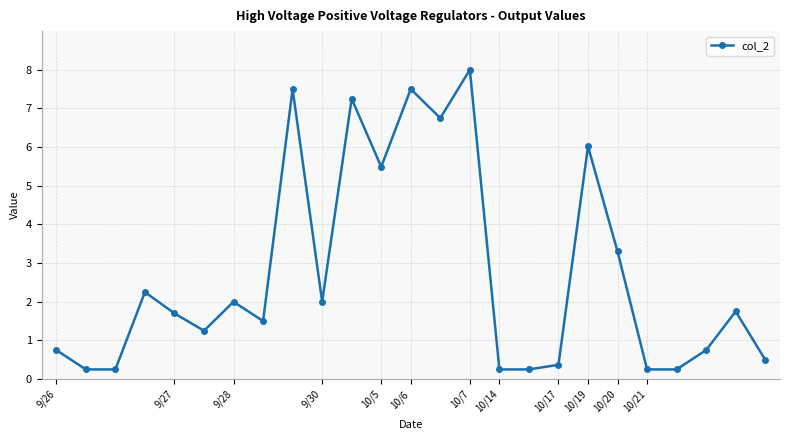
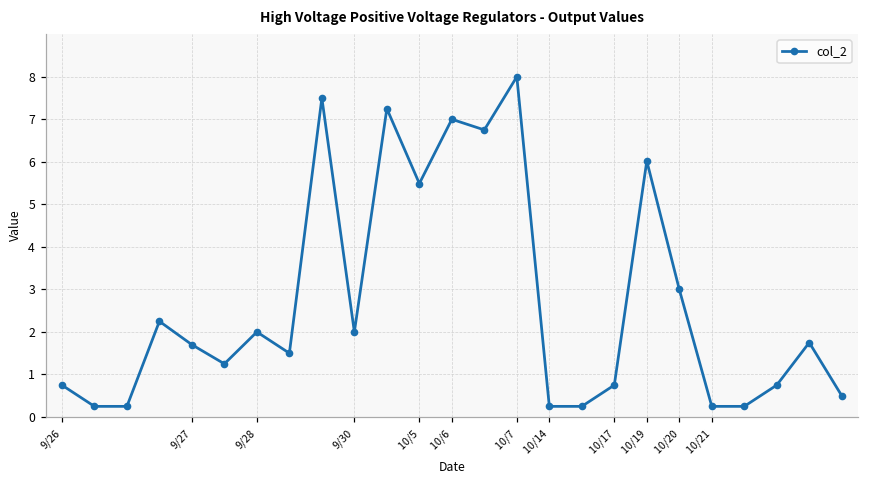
10/6: 7.5 -> 7.0
10/17: 0.4 -> 0.8
10/20: 3.3 -> 3.0
